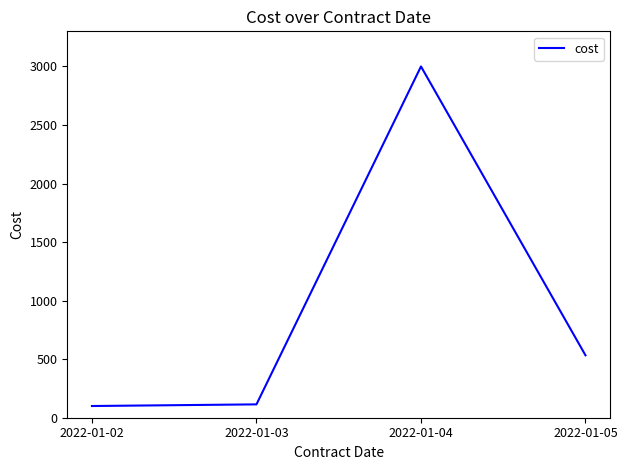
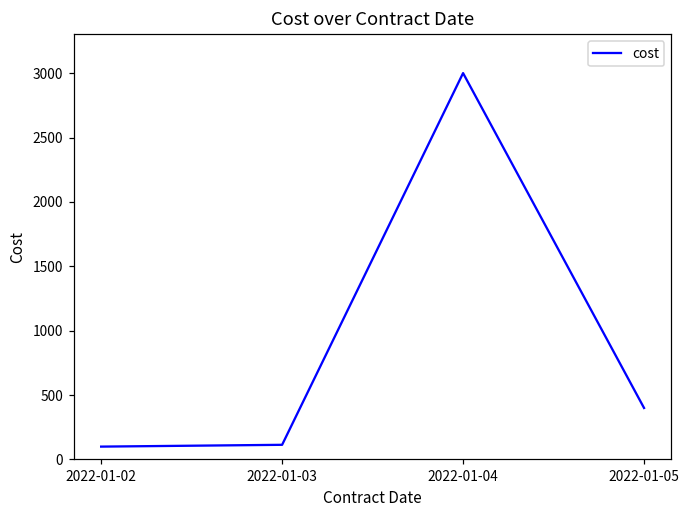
2022-01-05: 530 -> 400
